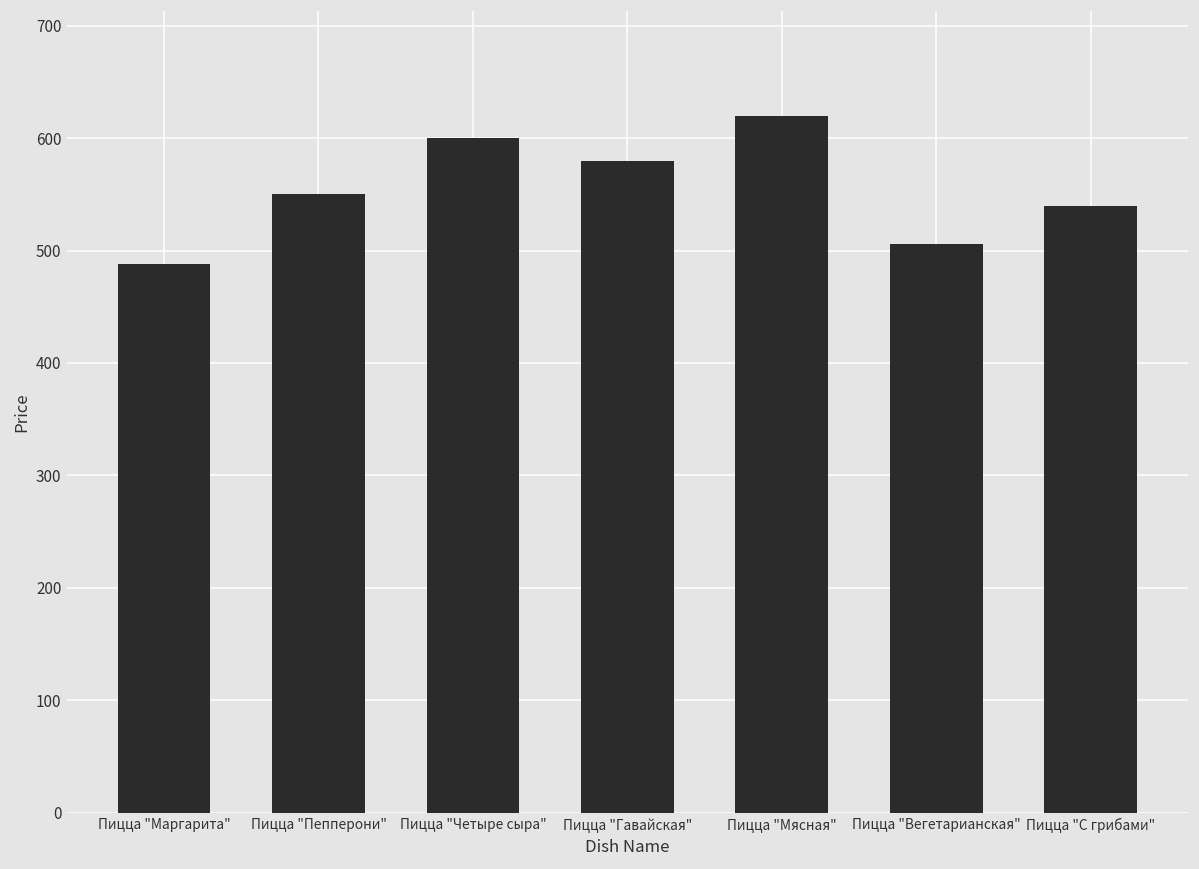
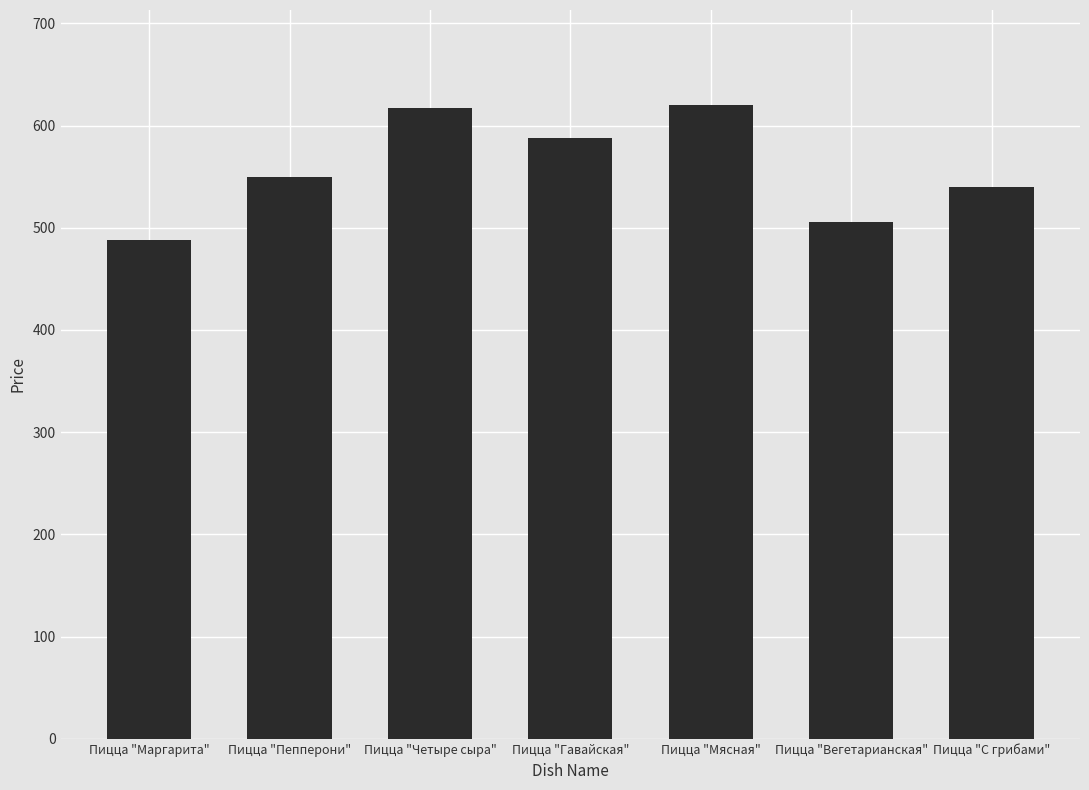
Пицца "Четыре сыра": 600 -> 617
Пицца "Гавайская": 580 -> 588
